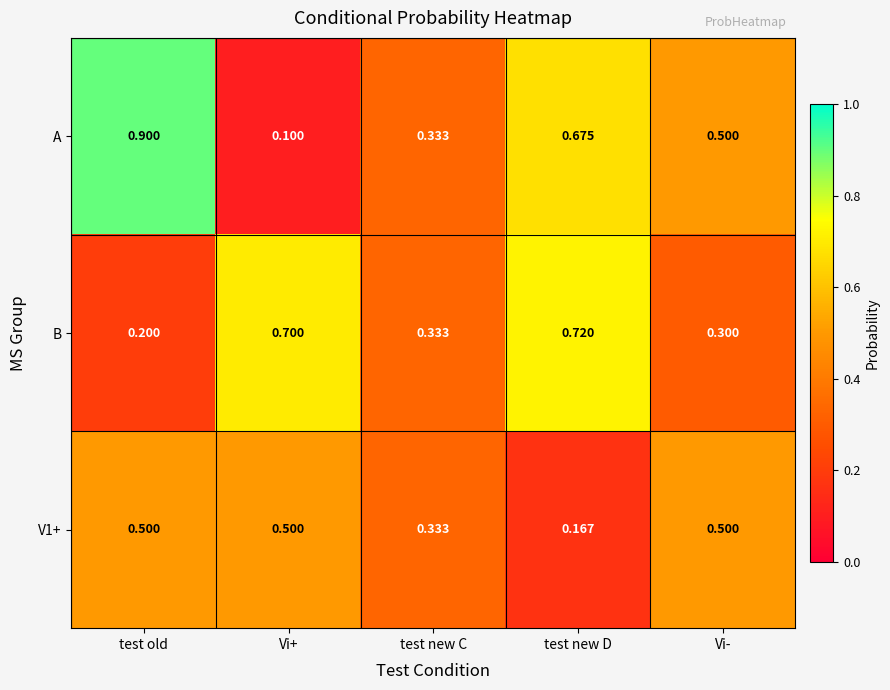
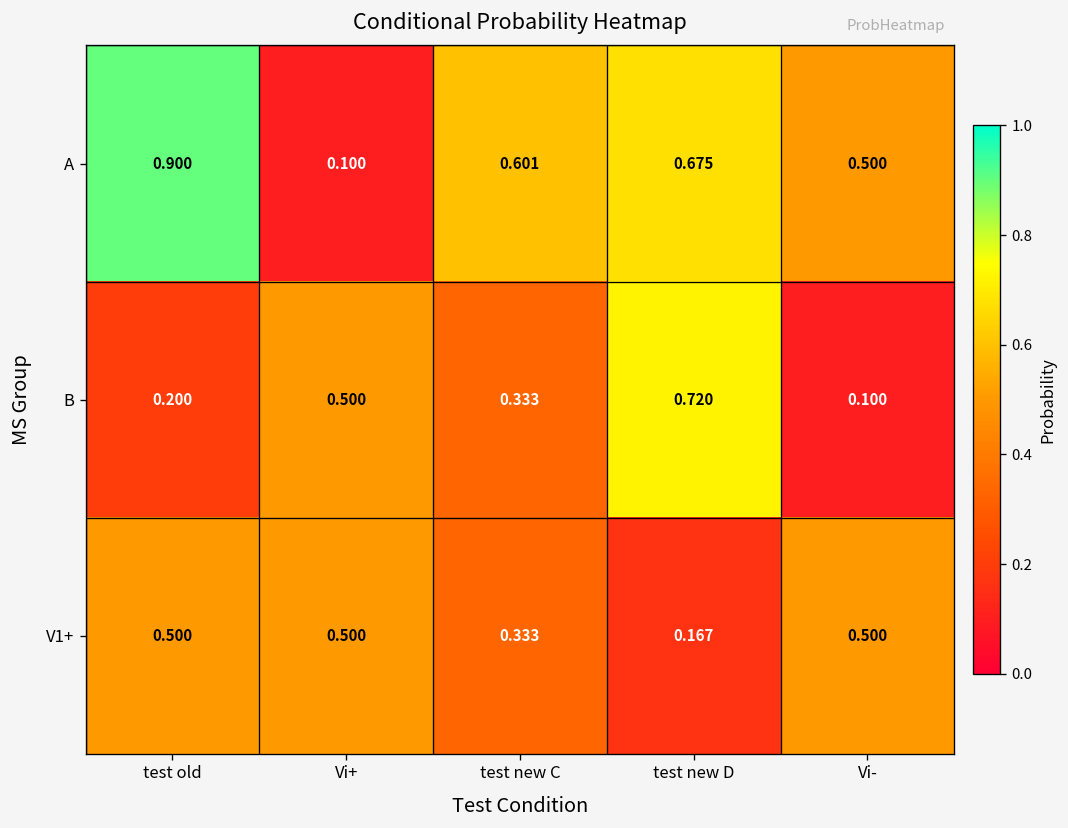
A, test new C: 0.333 -> 0.601
B, Vi+: 0.700 -> 0.500
B, Vi-: 0.300 -> 0.100
